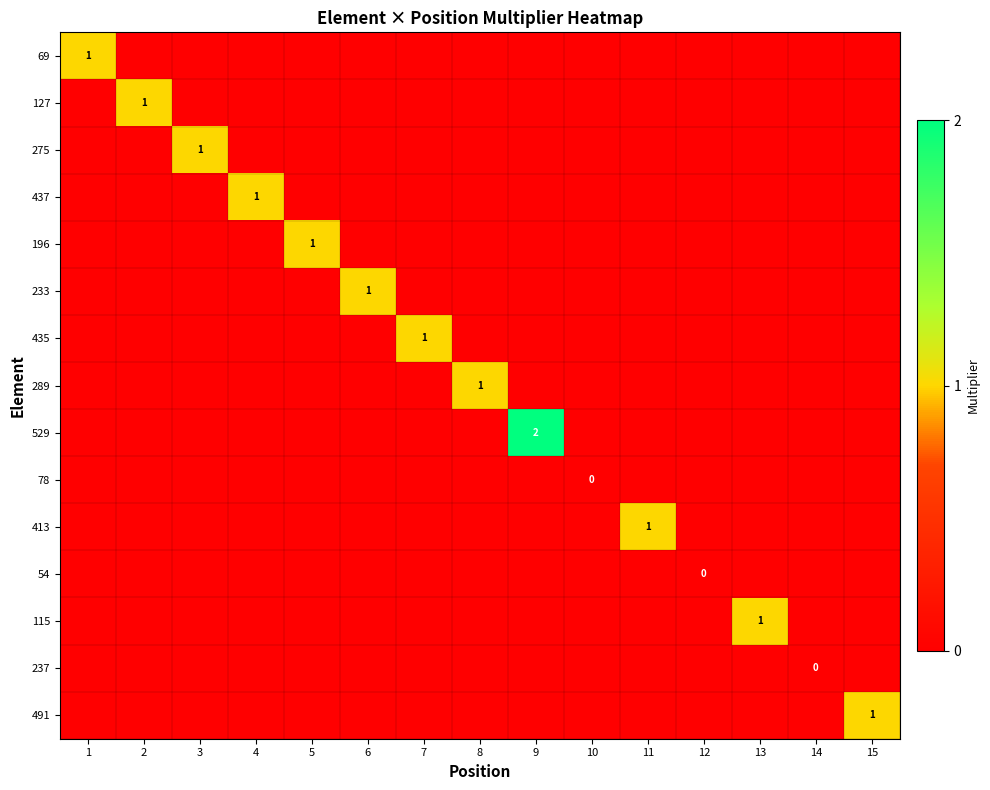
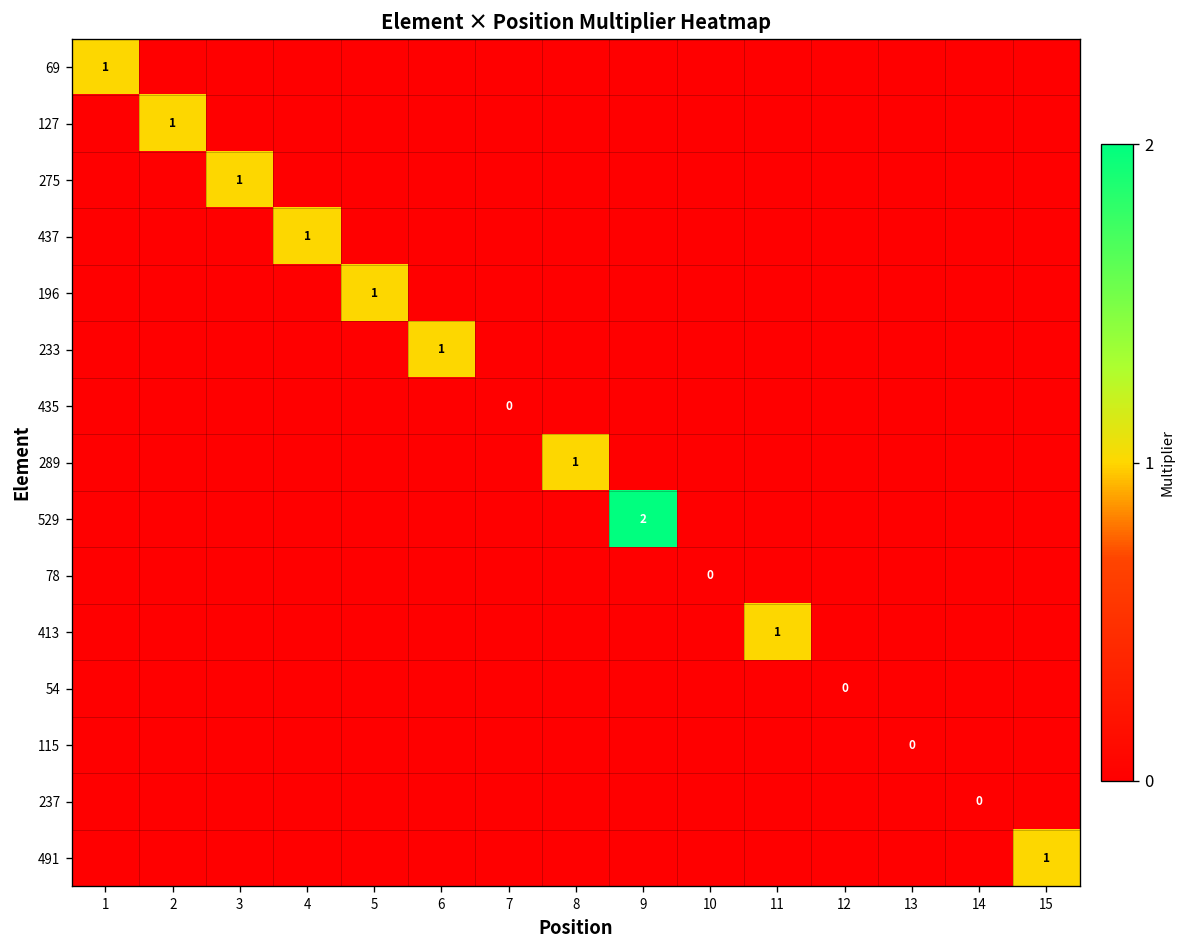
435, 7: 1 -> 0
115, 13: 1 -> 0
